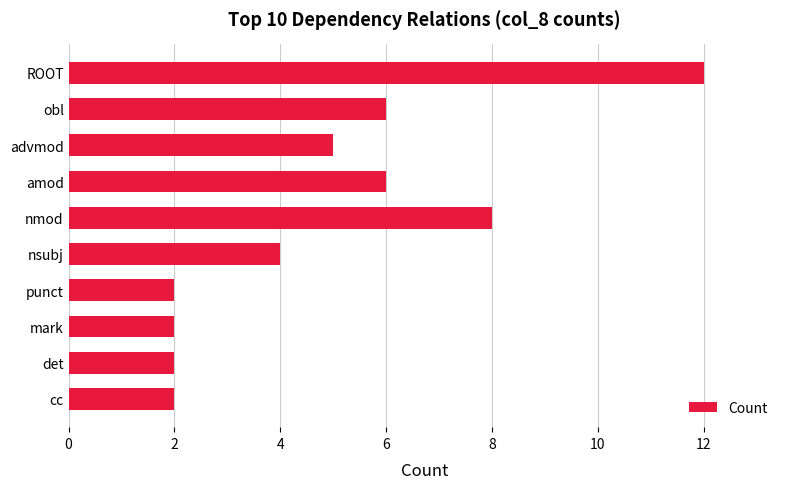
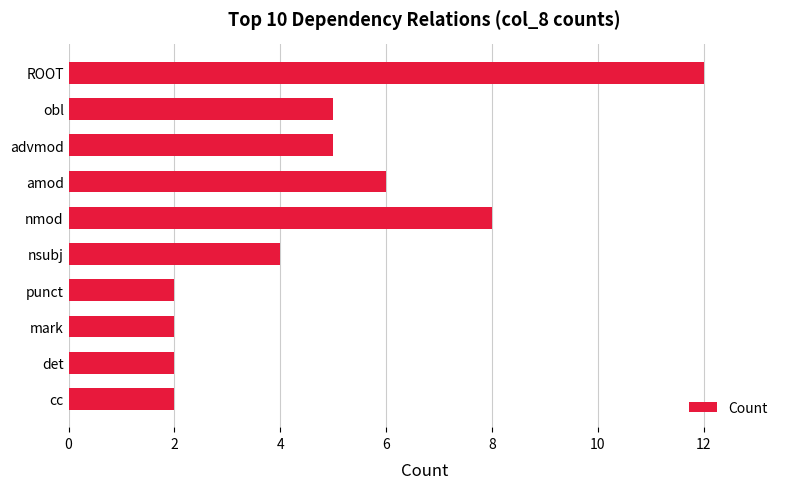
obl: 6 -> 5
